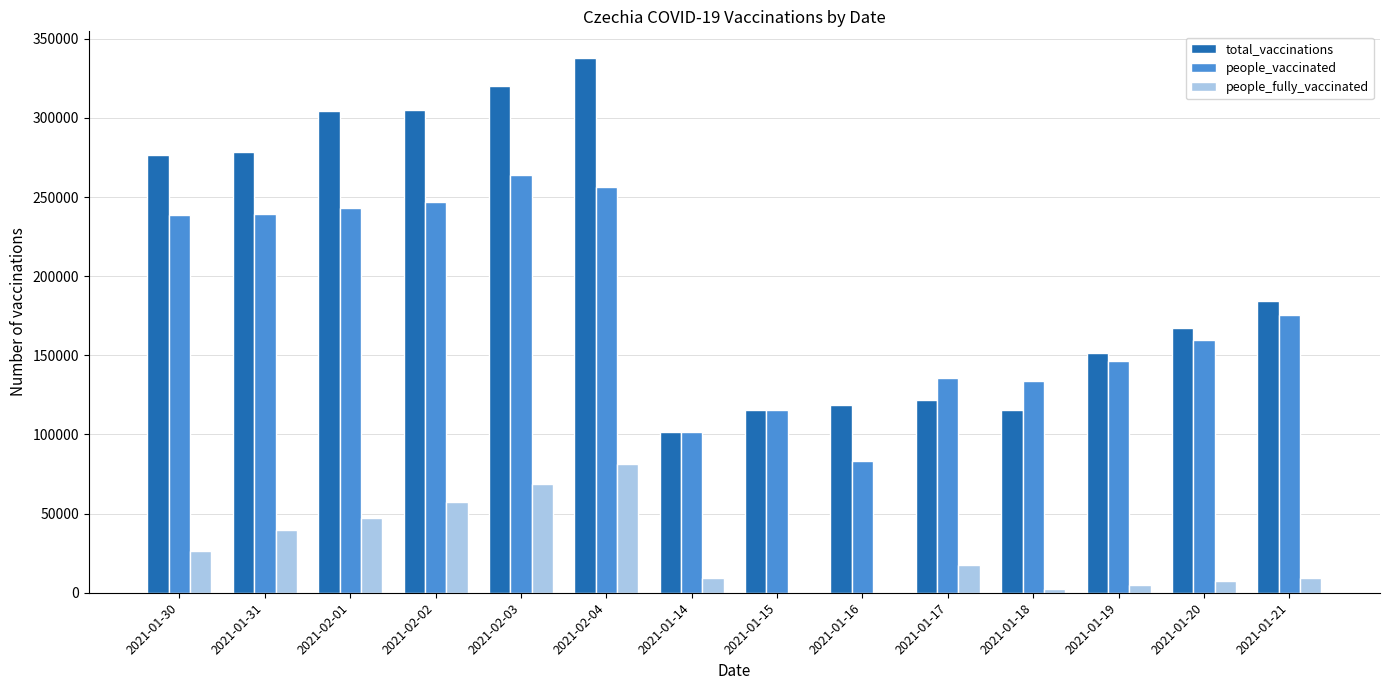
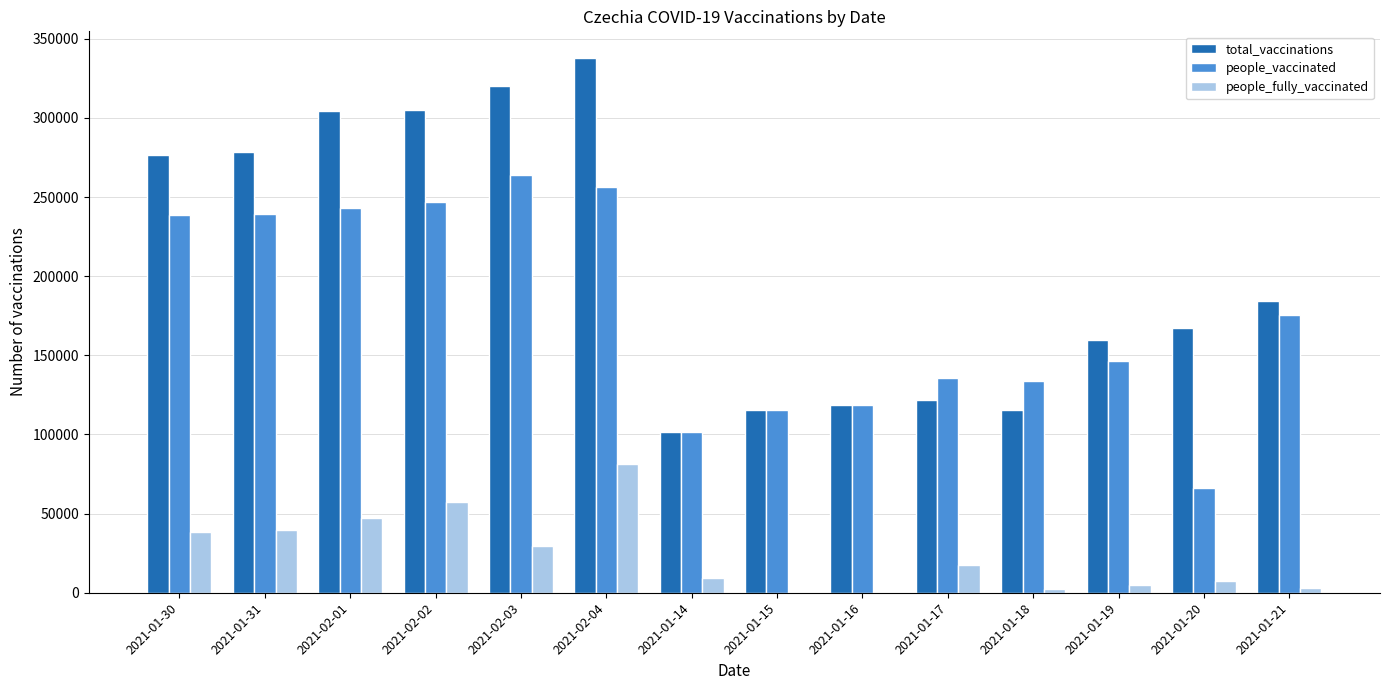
people_fully_vaccinated, 2021-01-30: 26000 -> 38000
people_fully_vaccinated, 2021-02-03: 69000 -> 30000
people_vaccinated, 2021-01-16: 83000 -> 119000
total_vaccinations, 2021-01-19: 151000 -> 160000
people_vaccinated, 2021-01-20: 160000 -> 66000
people_fully_vaccinated, 2021-01-21: 9000 -> 3000
